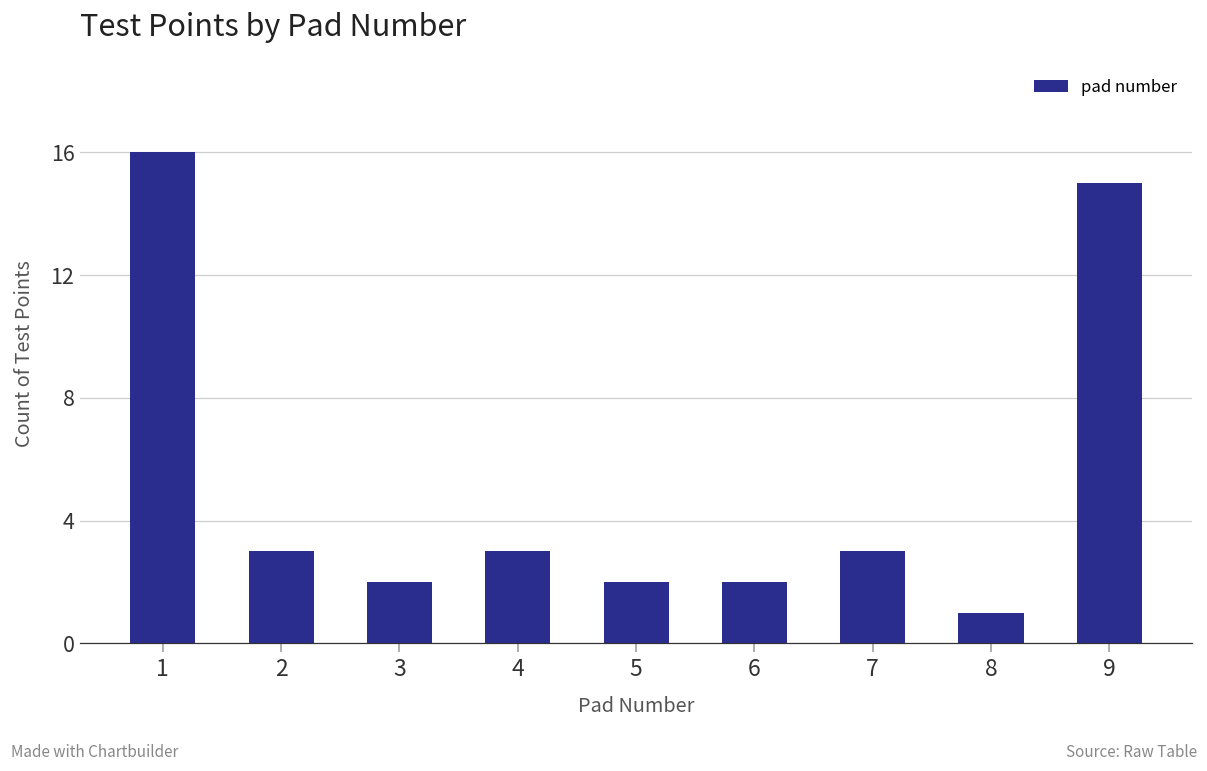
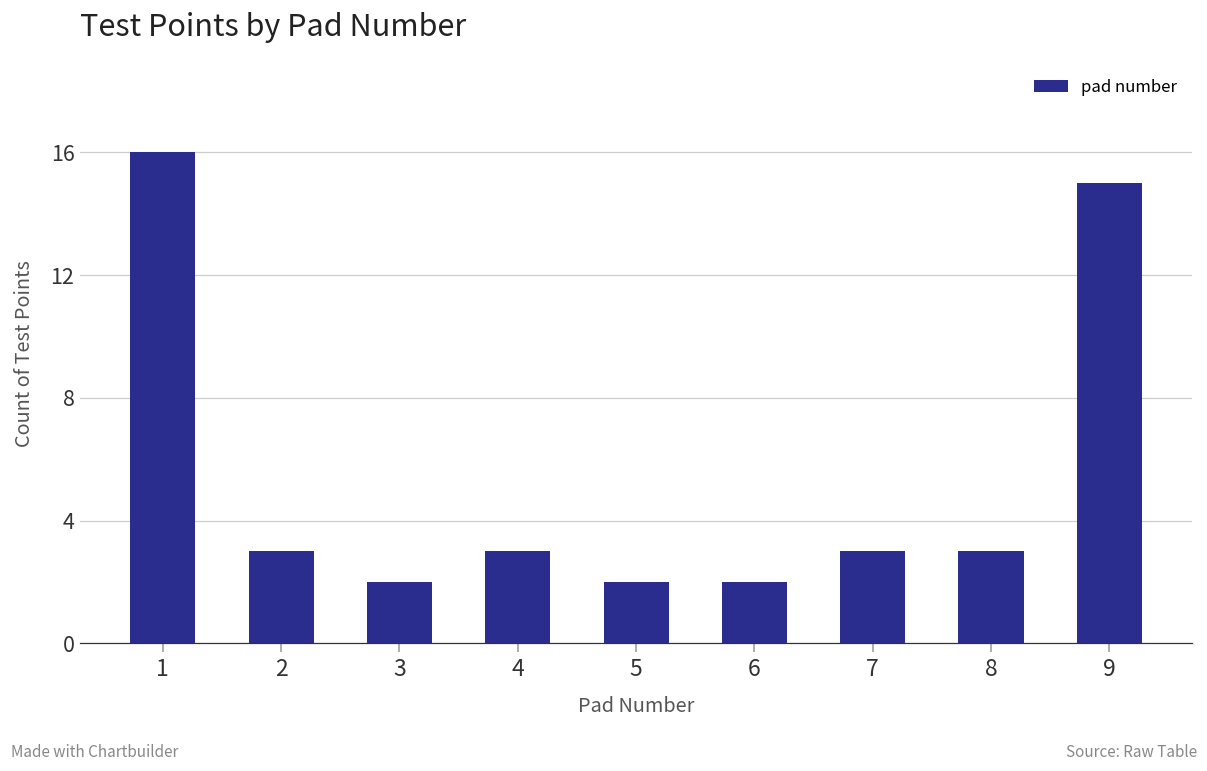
8: 1 -> 3
